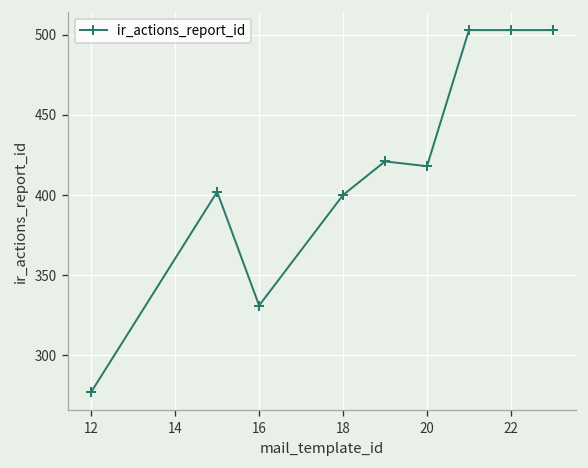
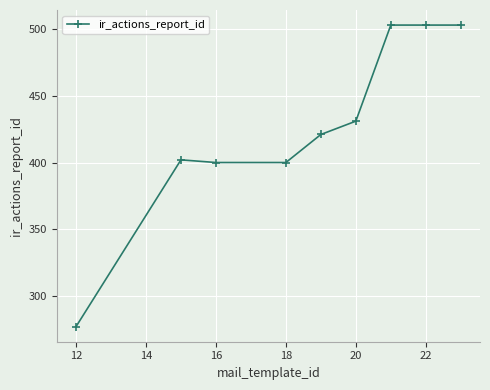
16: 331 -> 400
20: 418 -> 431
